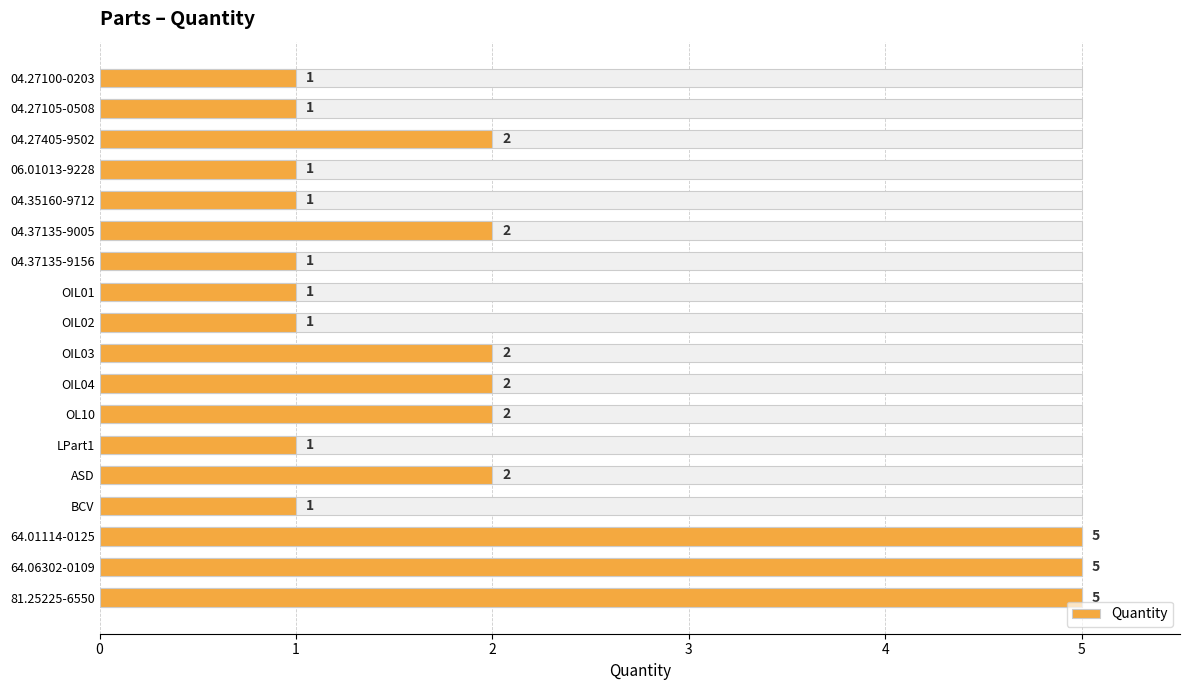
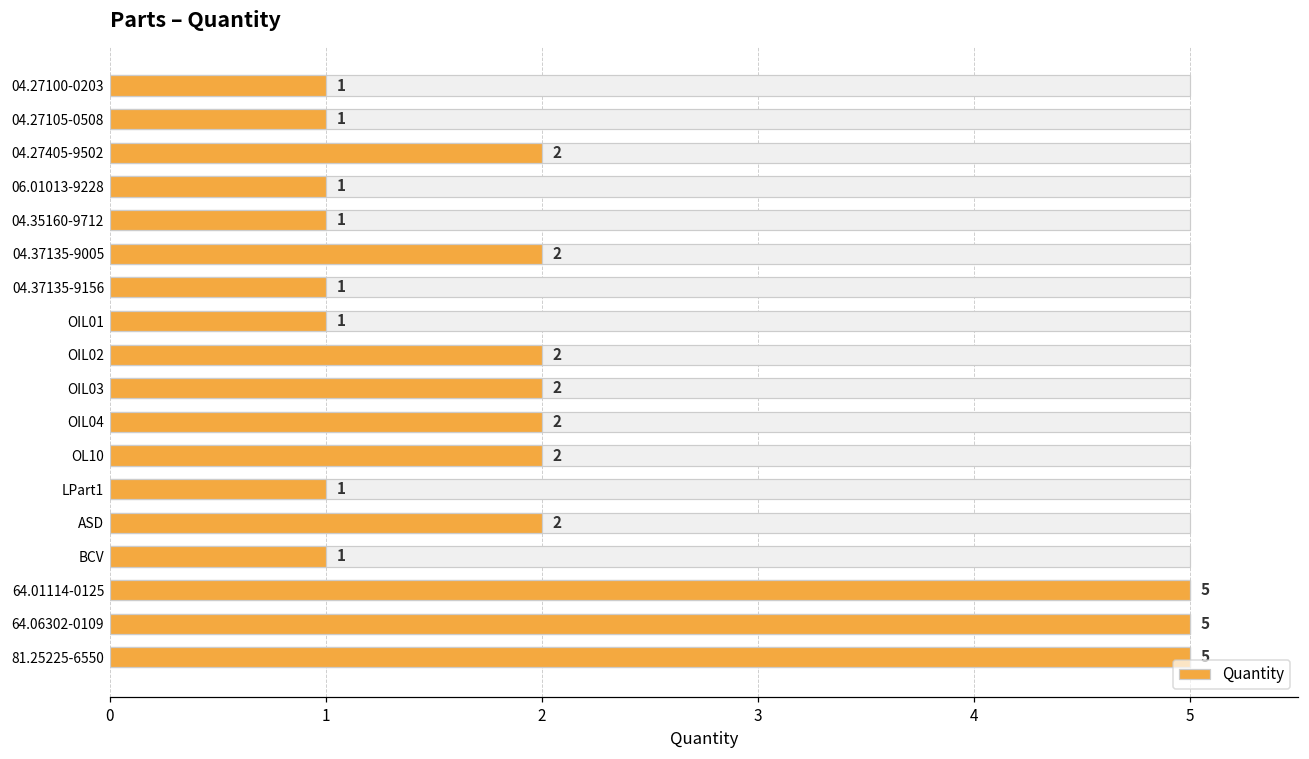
Quantity, OIL02: 1 -> 2
